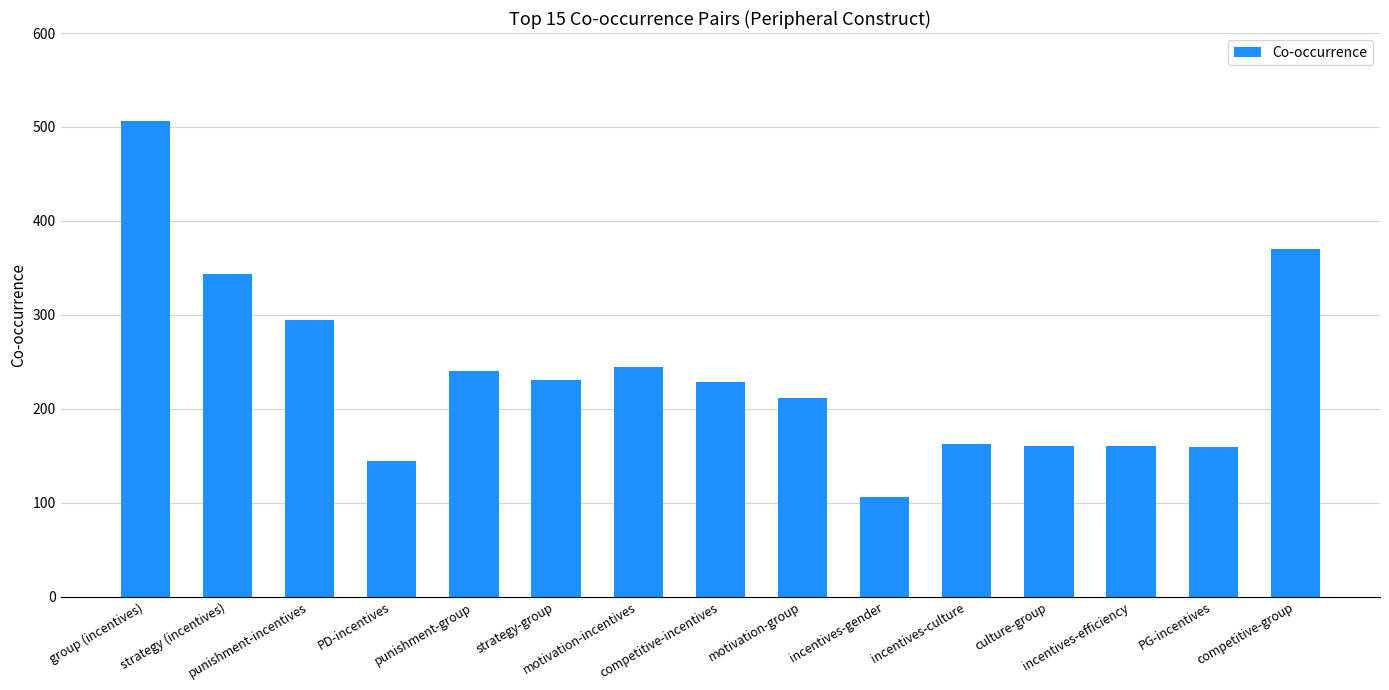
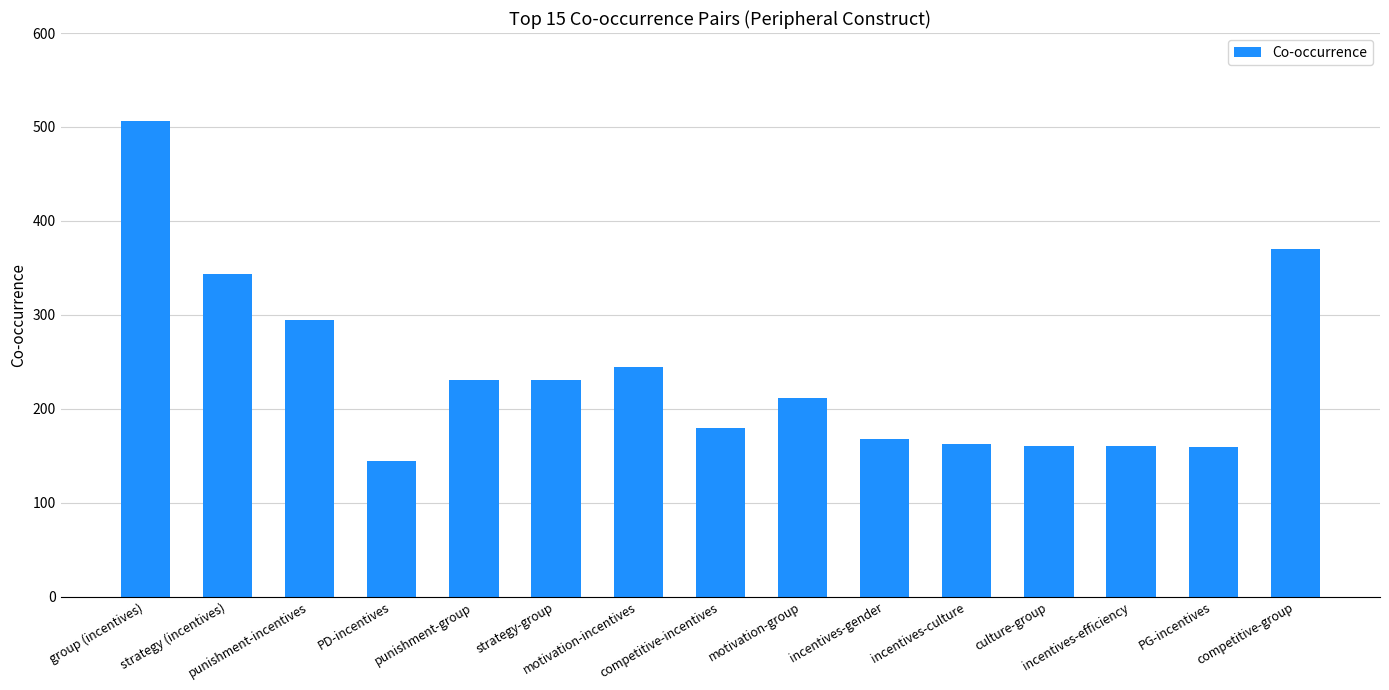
punishment-group: 240 -> 230
competitive-incentives: 230 -> 180
incentives-gender: 110 -> 170
